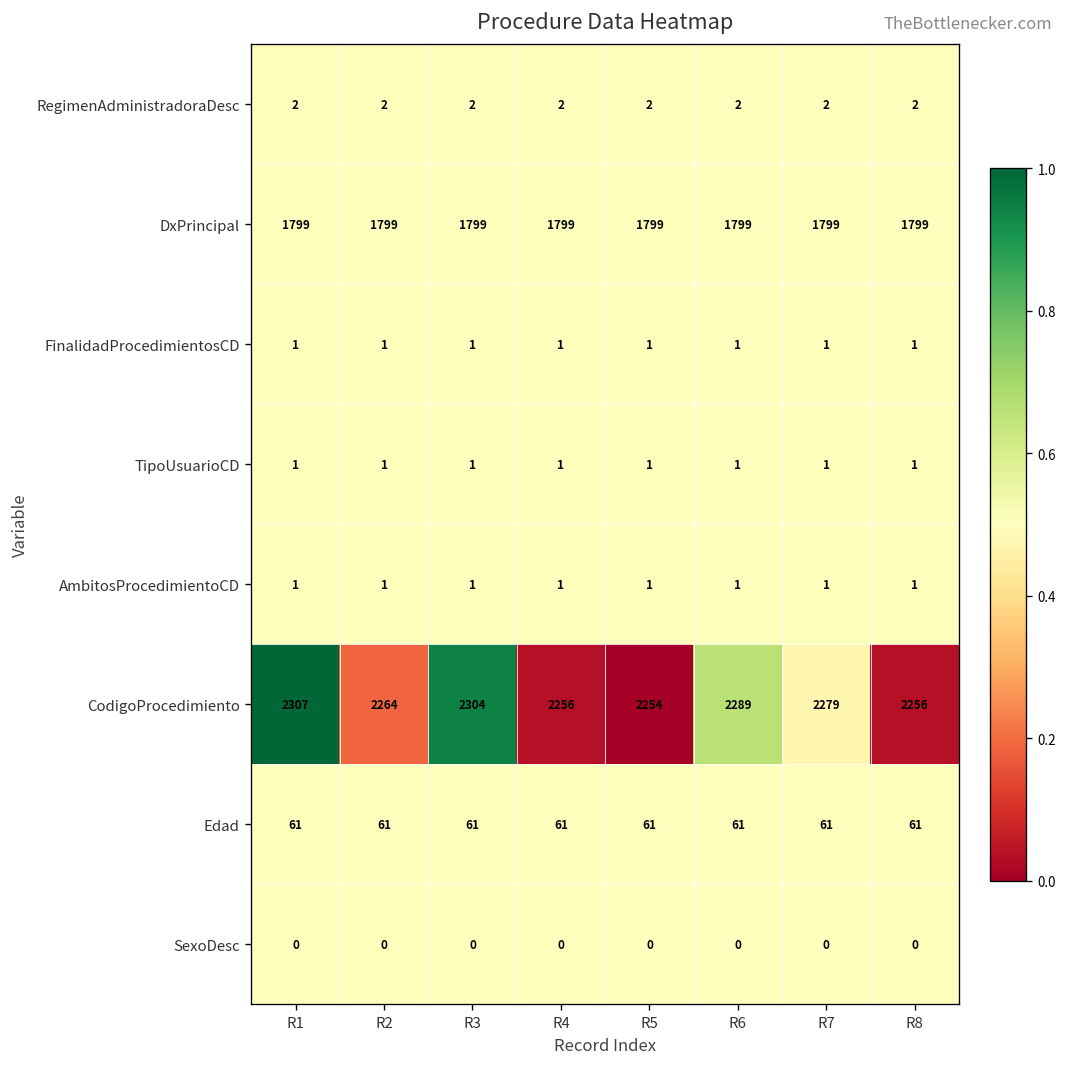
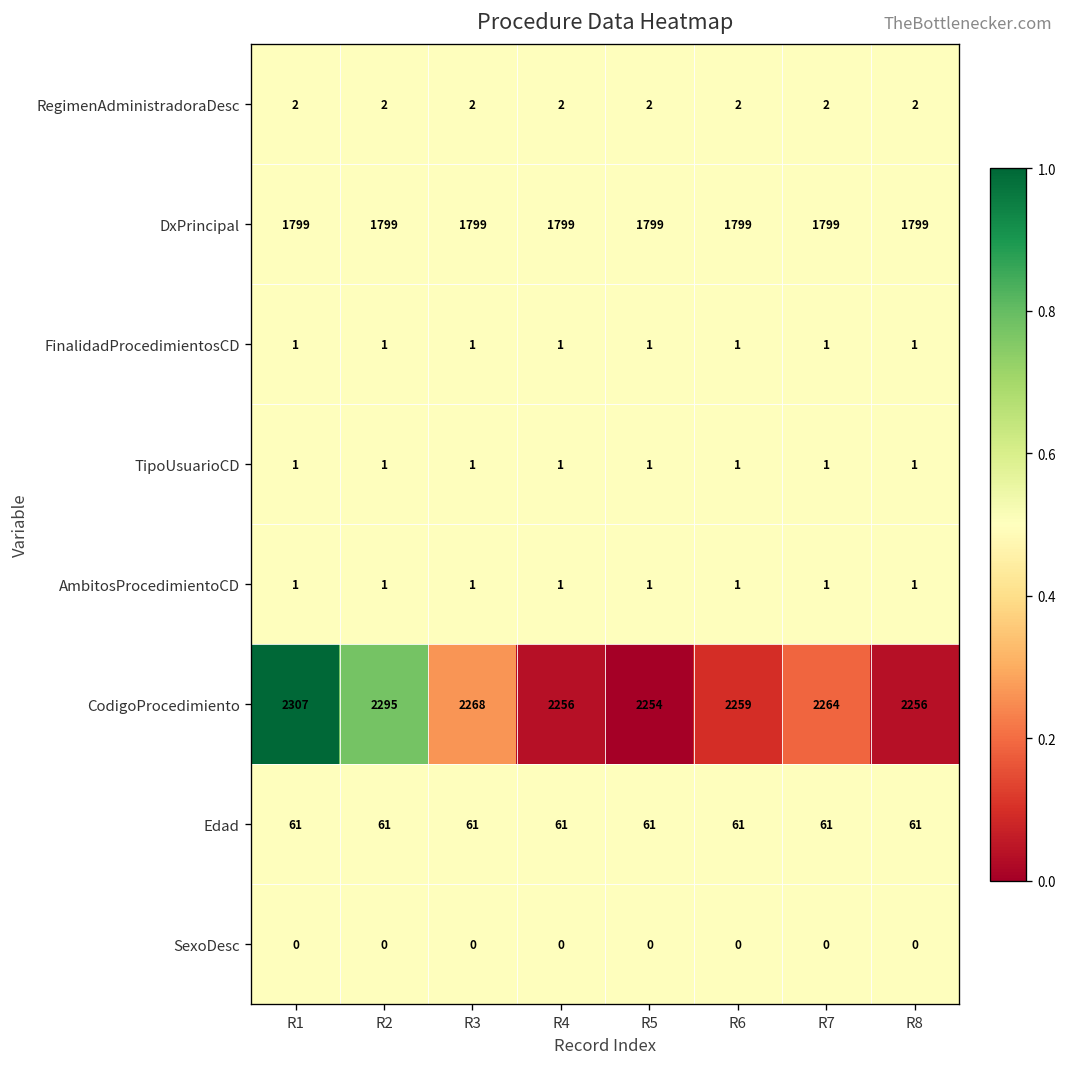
CodigoProcedimiento, R2: 2264 -> 2295
CodigoProcedimiento, R3: 2304 -> 2268
CodigoProcedimiento, R6: 2289 -> 2259
CodigoProcedimiento, R7: 2279 -> 2264
